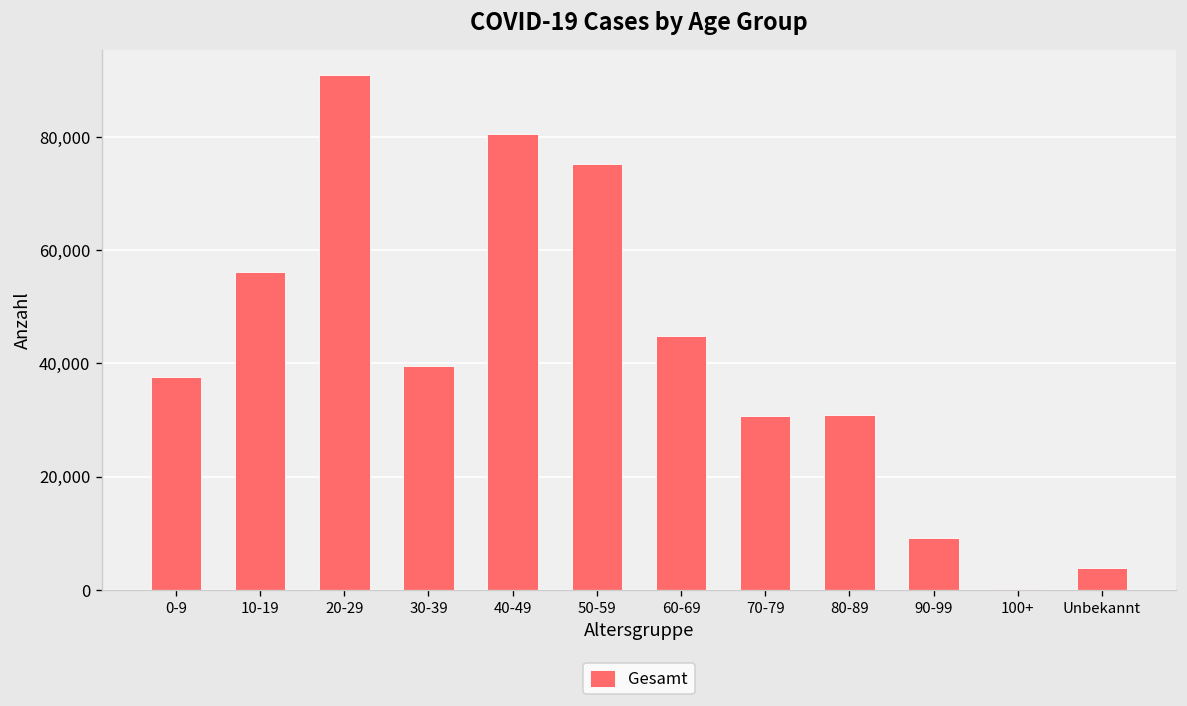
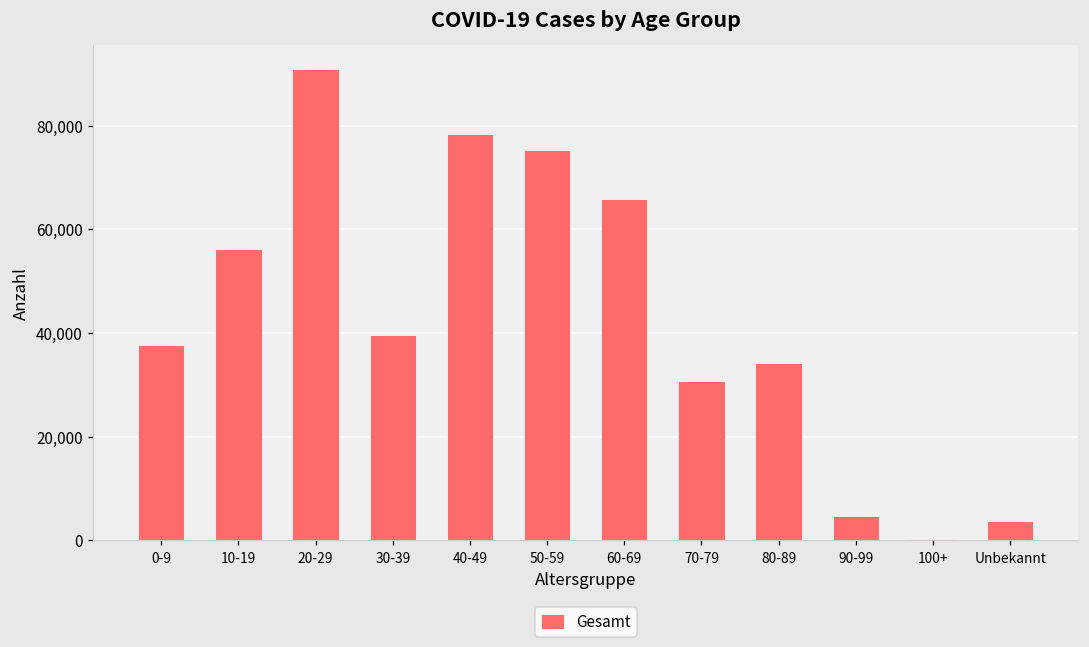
40-49: 81,000 -> 78,000
60-69: 45,000 -> 66,000
80-89: 31,000 -> 34,000
90-99: 9,000 -> 5,000
